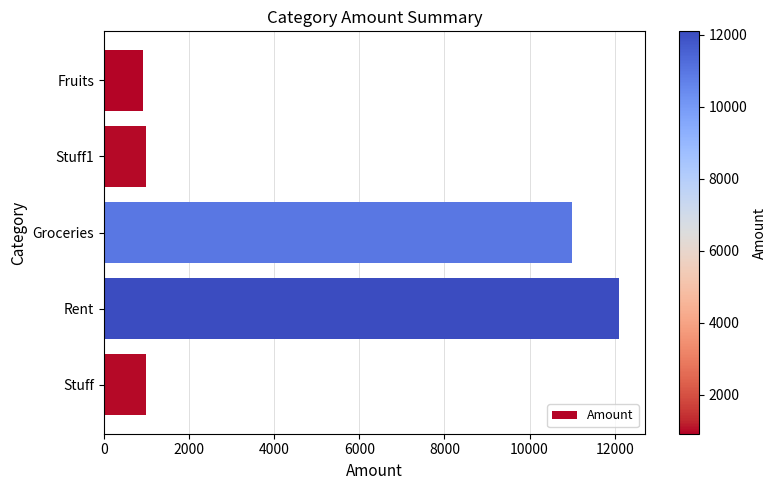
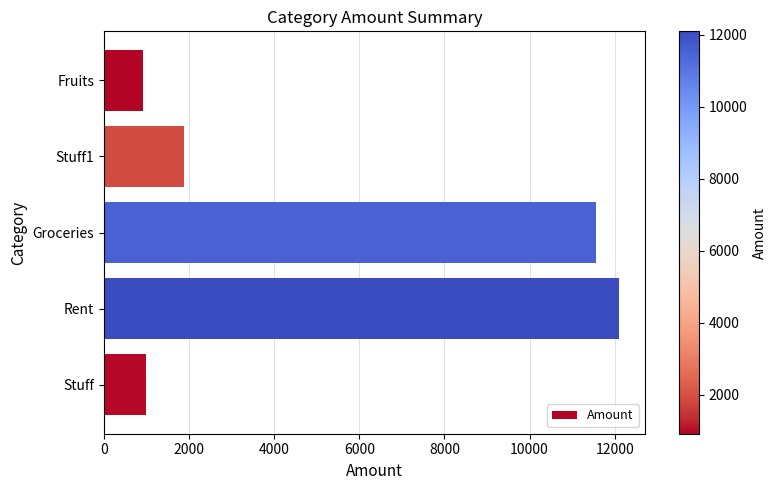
Stuff1: 1000 -> 1900
Groceries: 11000 -> 11600
